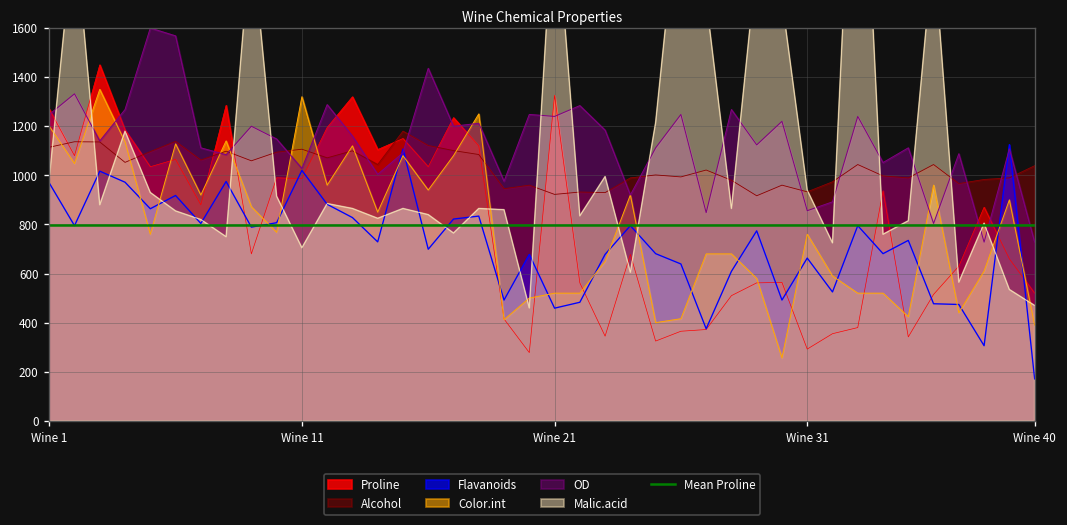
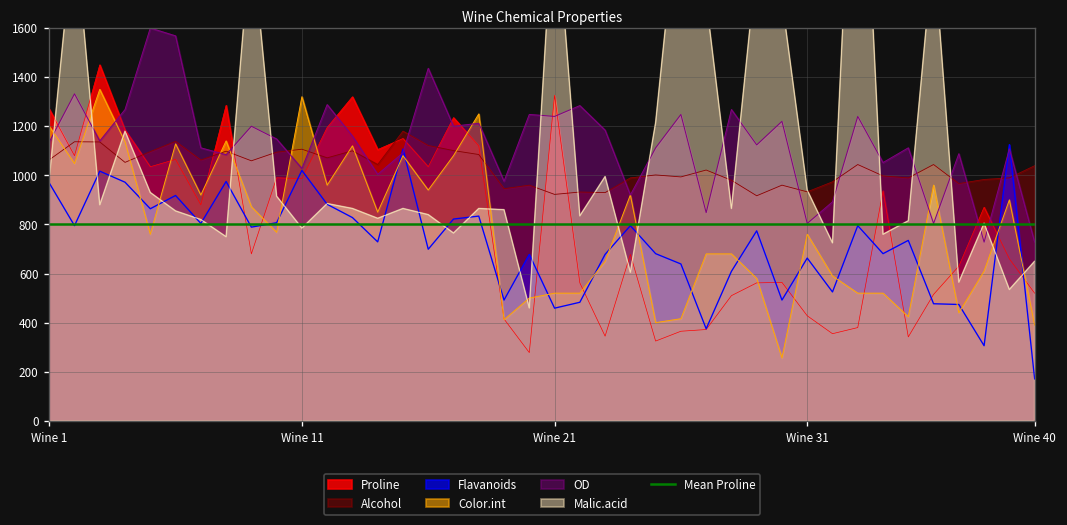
Alcohol, Wine 1: 1110 -> 1060
OD, Wine 1: 1250 -> 1140
Malic.acid, Wine 11: 710 -> 790
Proline, Wine 31: 290 -> 430
OD, Wine 31: 860 -> 800
Malic.acid, Wine 40: 470 -> 650
